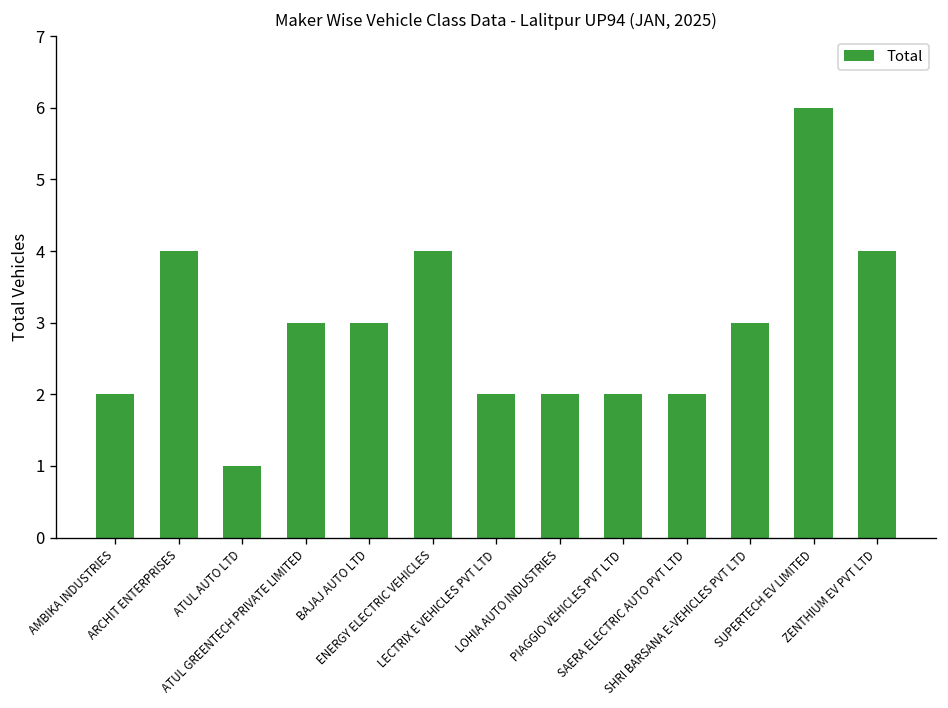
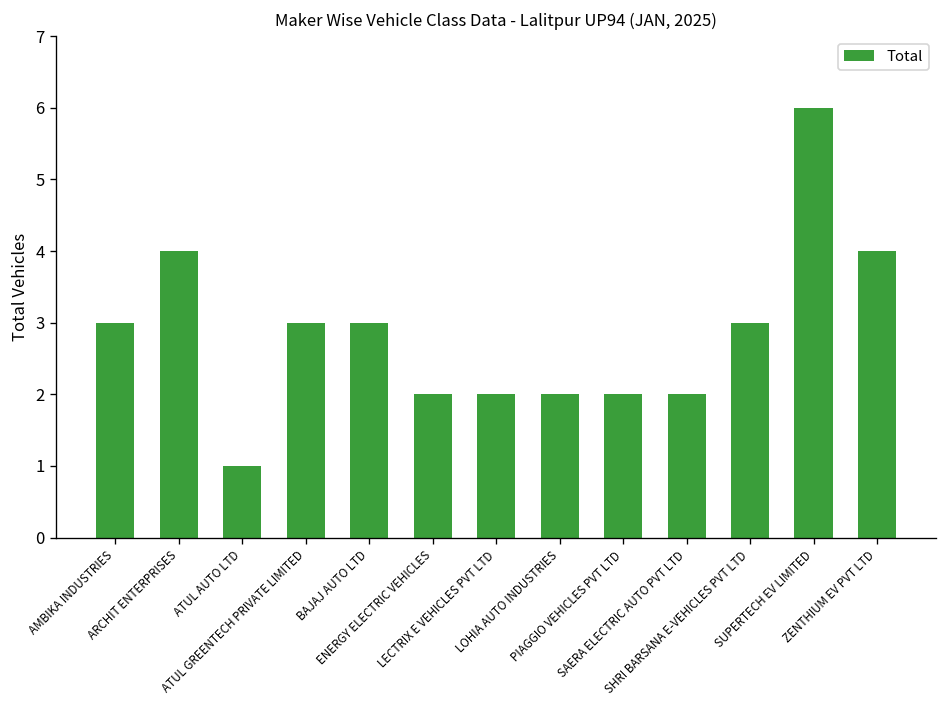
AMBIKA INDUSTRIES: 2 -> 3
ENERGY ELECTRIC VEHICLES: 4 -> 2
